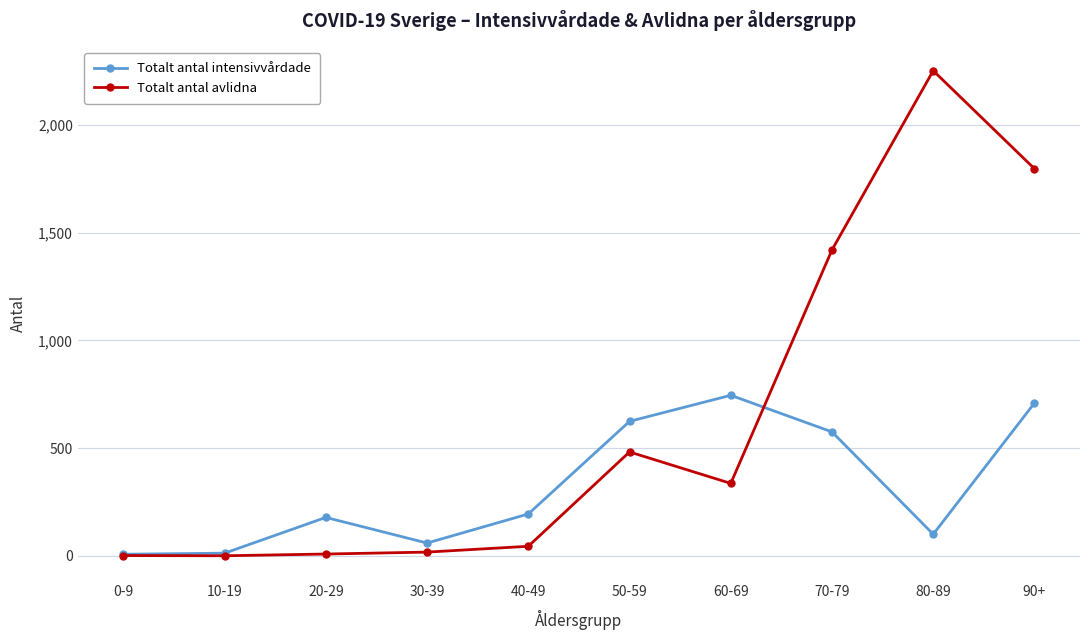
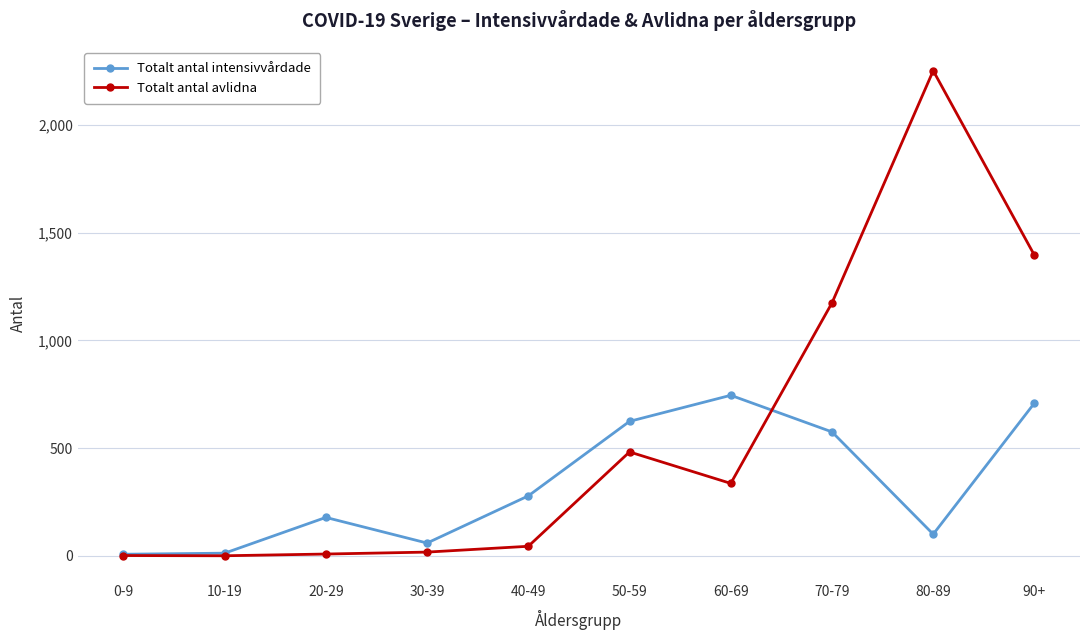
Totalt antal intensivvårdade, 40-49: 190 -> 280
Totalt antal avlidna, 70-79: 1,420 -> 1,170
Totalt antal avlidna, 90+: 1,800 -> 1,400
